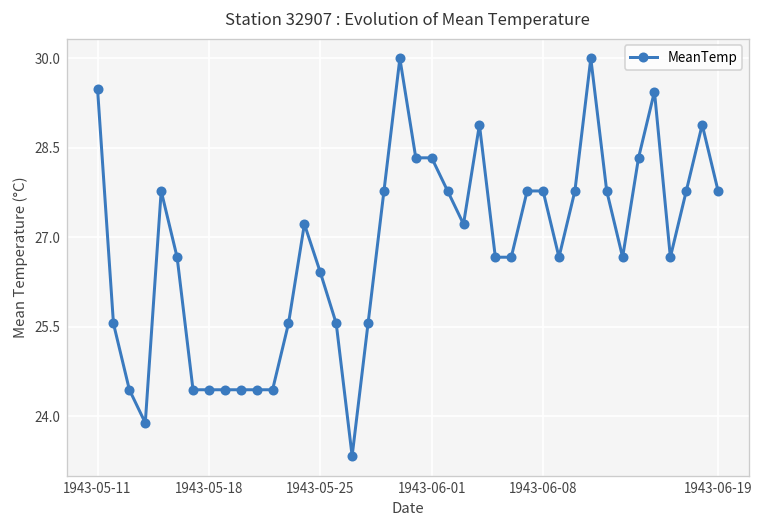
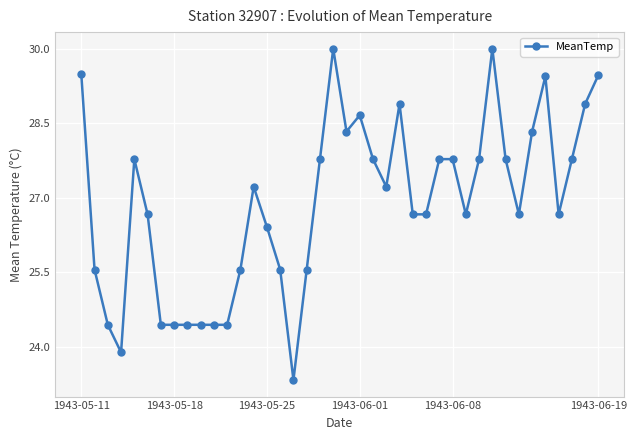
1943-06-01: 28.3 -> 28.7
1943-06-19: 27.8 -> 29.5
